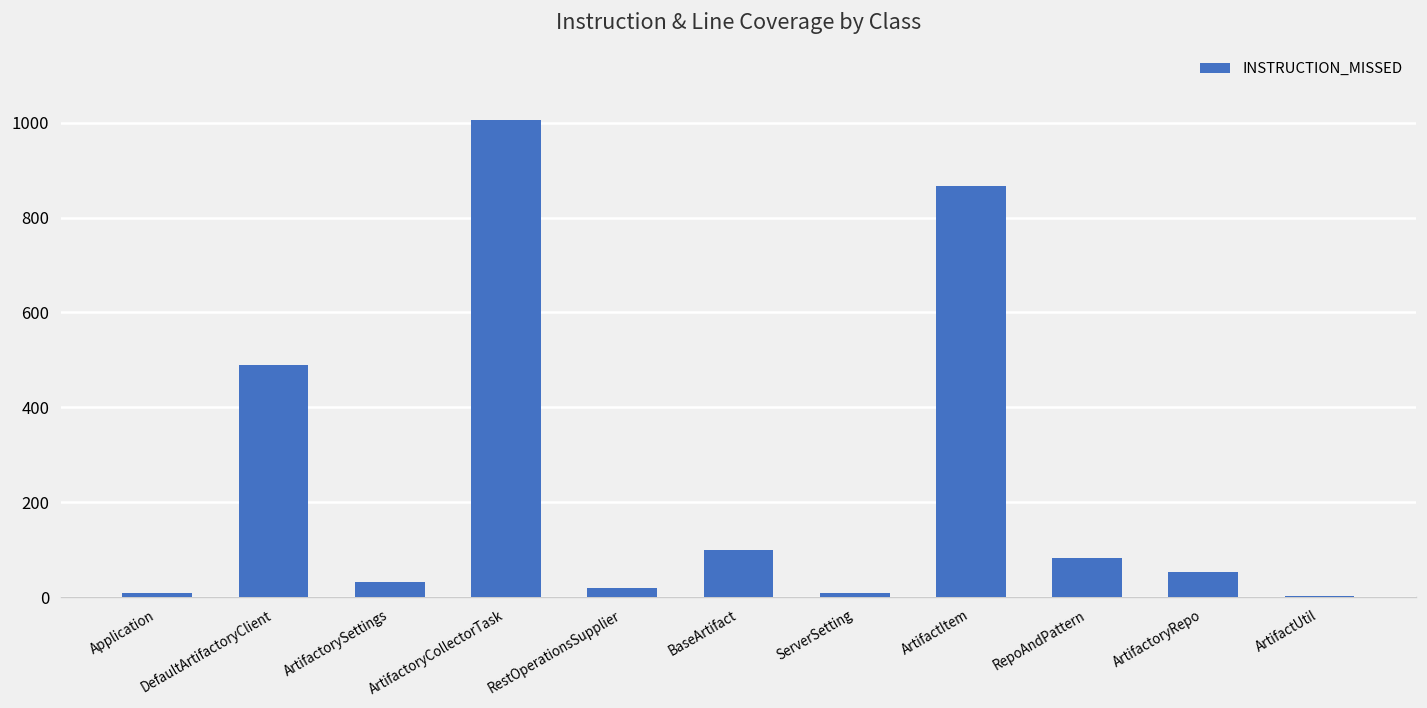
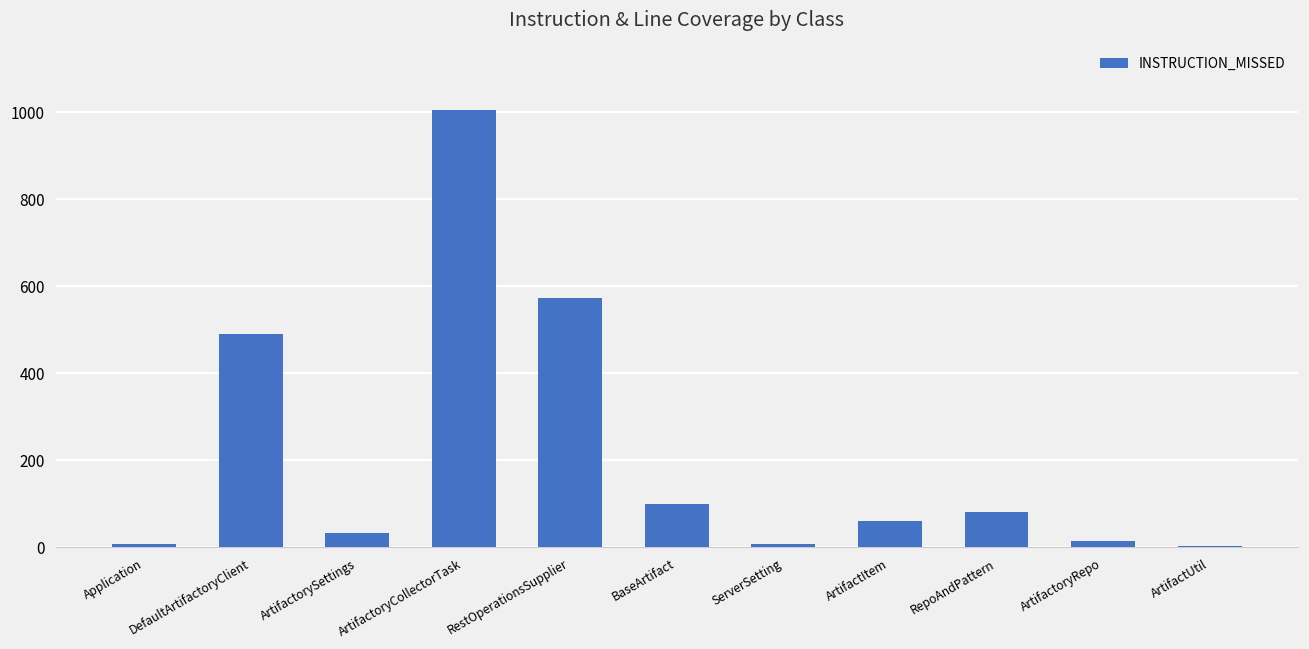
RestOperationsSupplier: 20 -> 570
ArtifactItem: 870 -> 60
ArtifactoryRepo: 50 -> 20
